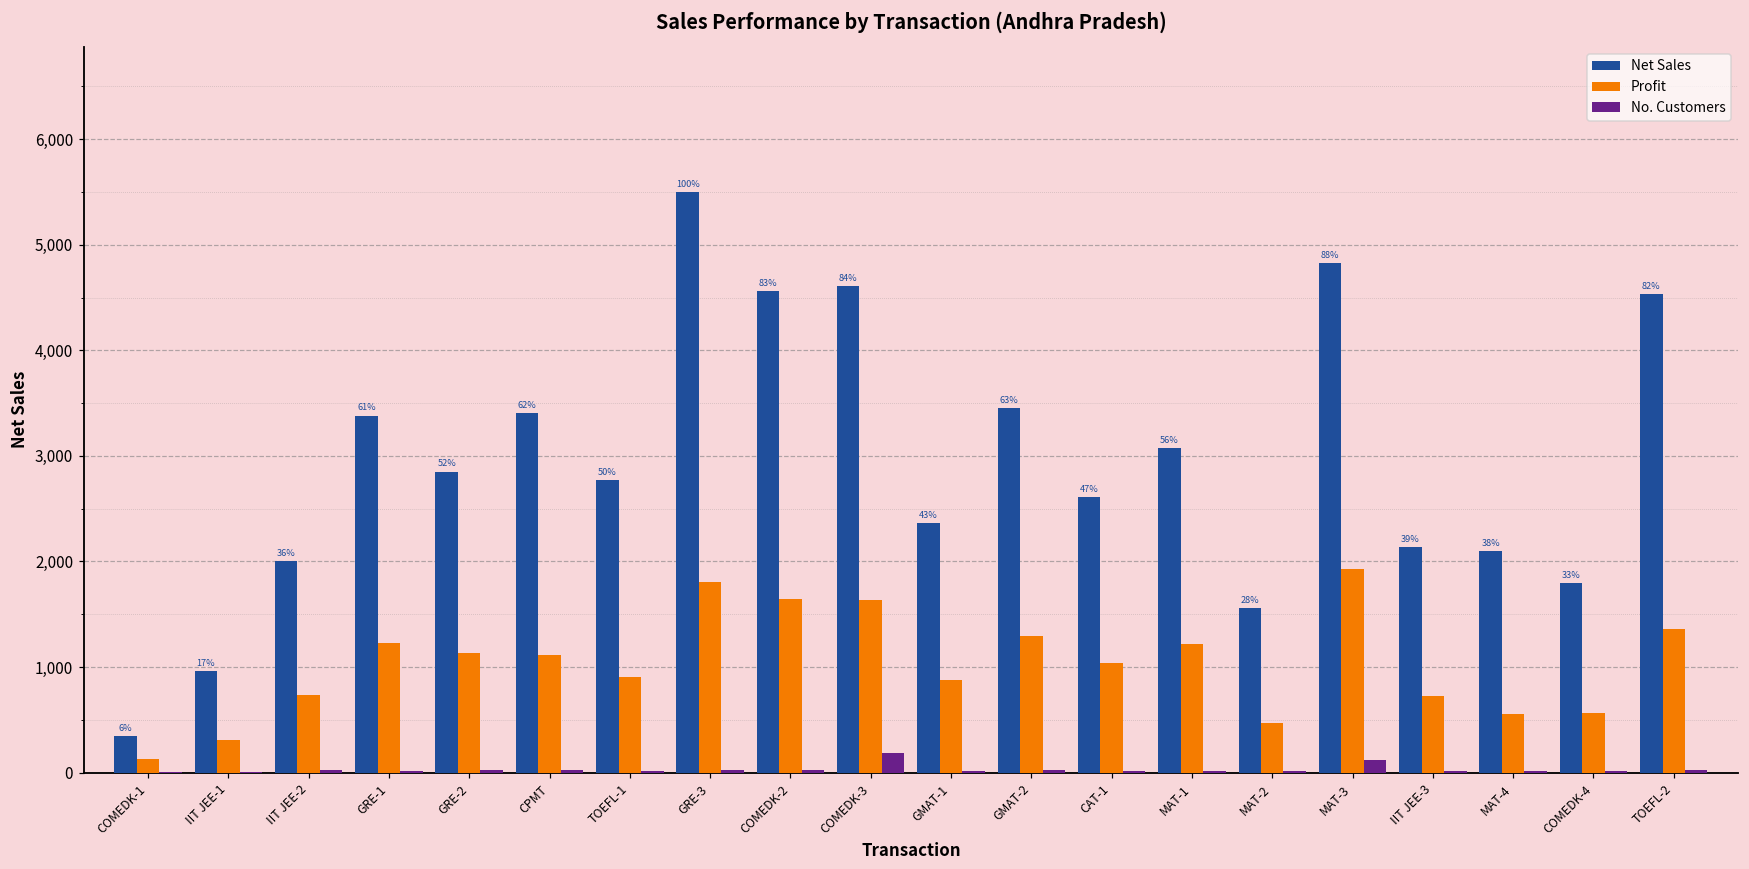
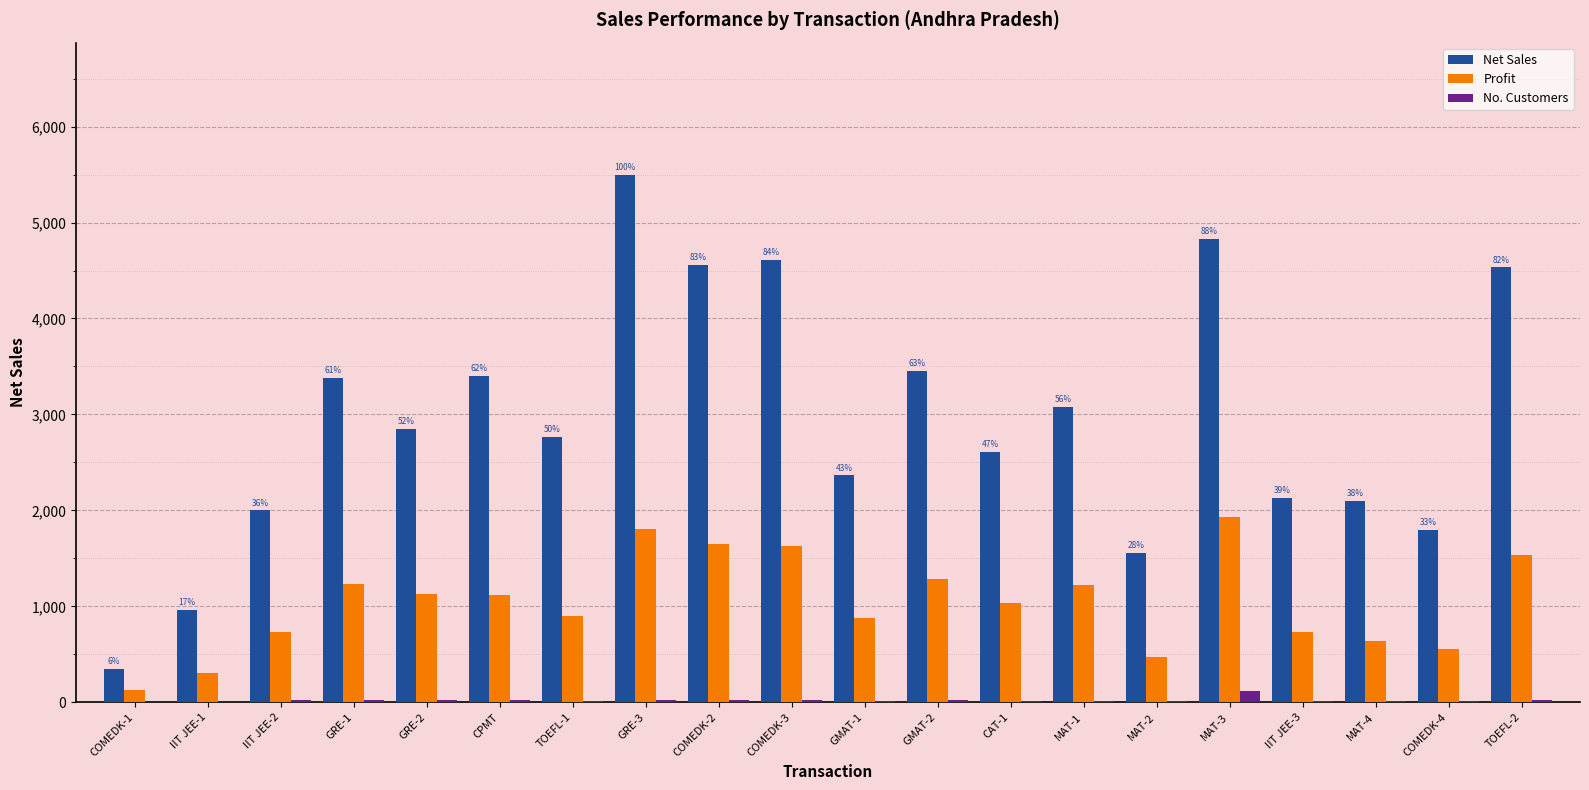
No. Customers, COMEDK-3: 200 -> 0
Profit, MAT-4: 560 -> 640
Profit, TOEFL-2: 1,400 -> 1,500
